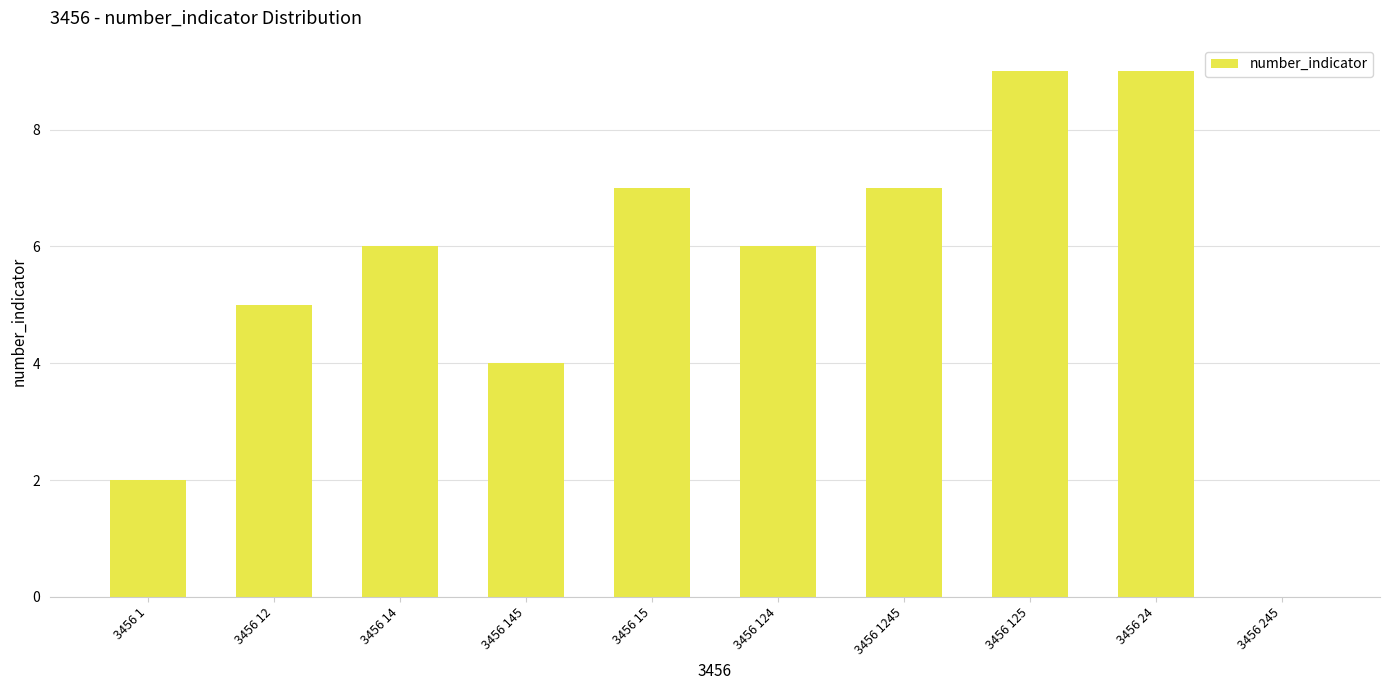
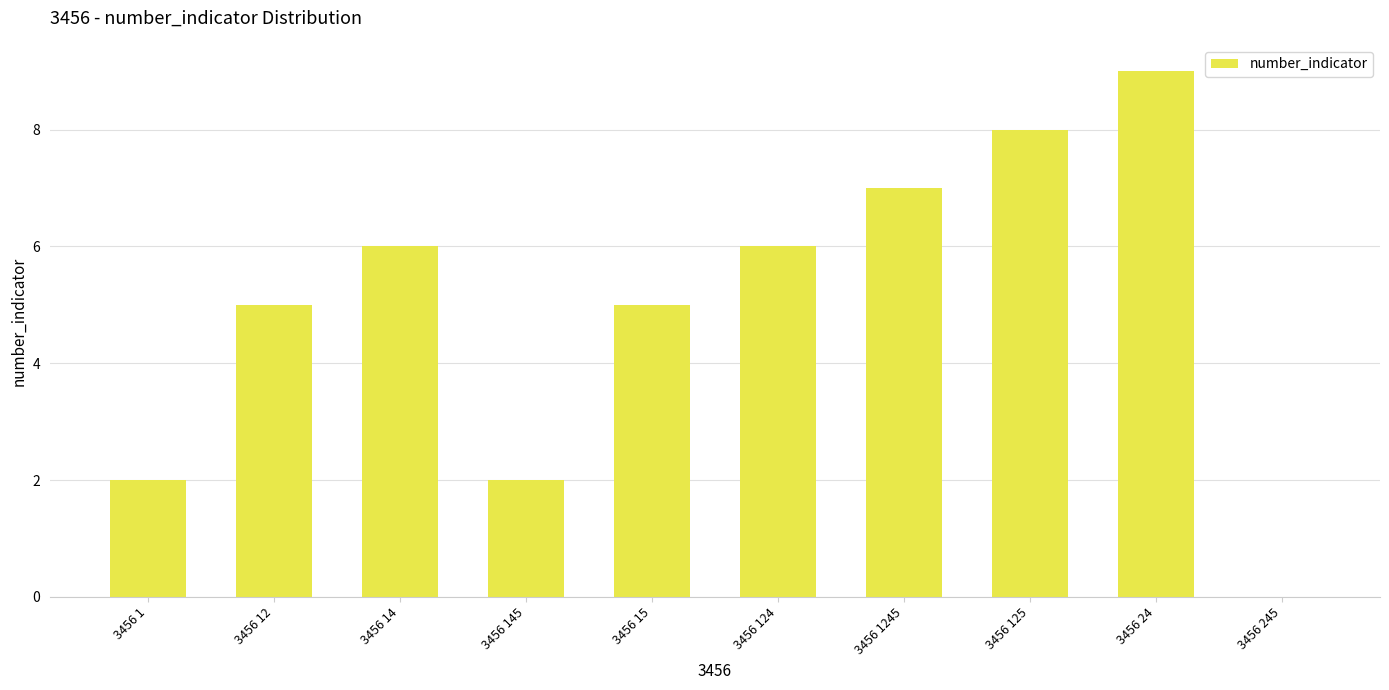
3456 145: 4 -> 2
3456 15: 7 -> 5
3456 125: 9 -> 8
